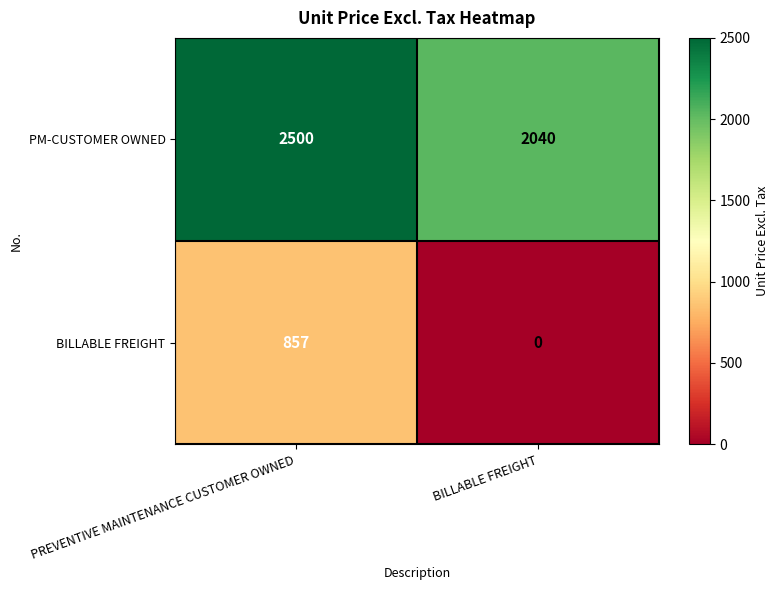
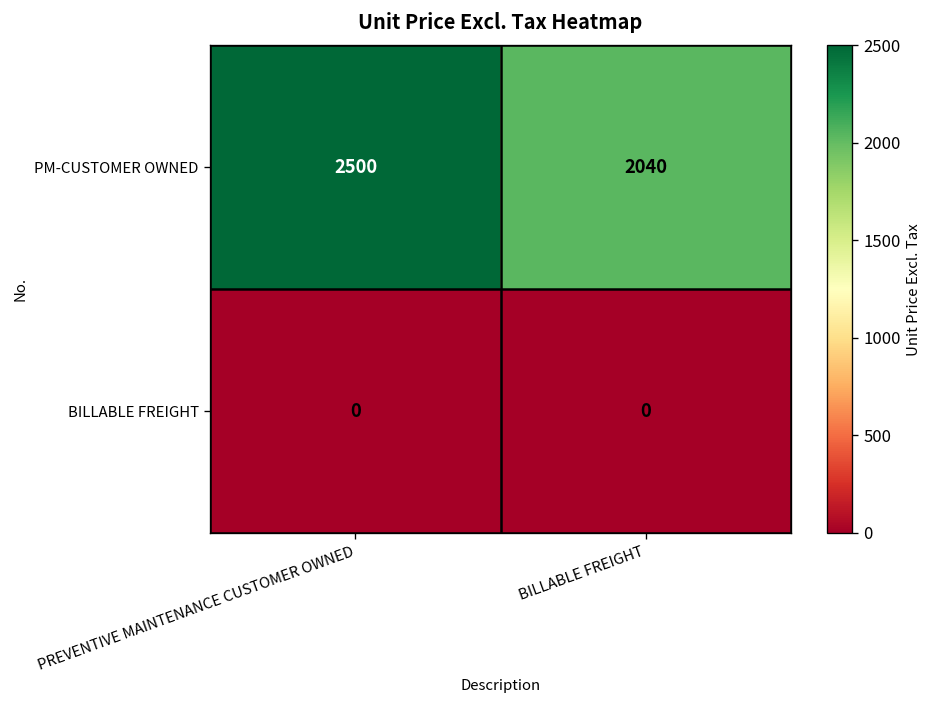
BILLABLE FREIGHT, PREVENTIVE MAINTENANCE CUSTOMER OWNED: 857 -> 0
